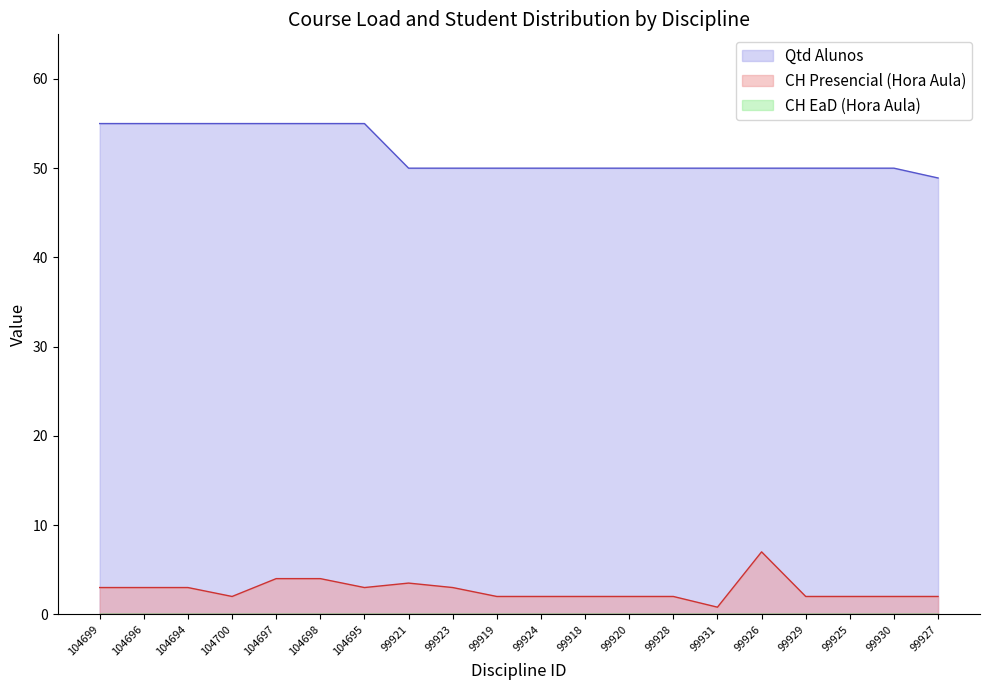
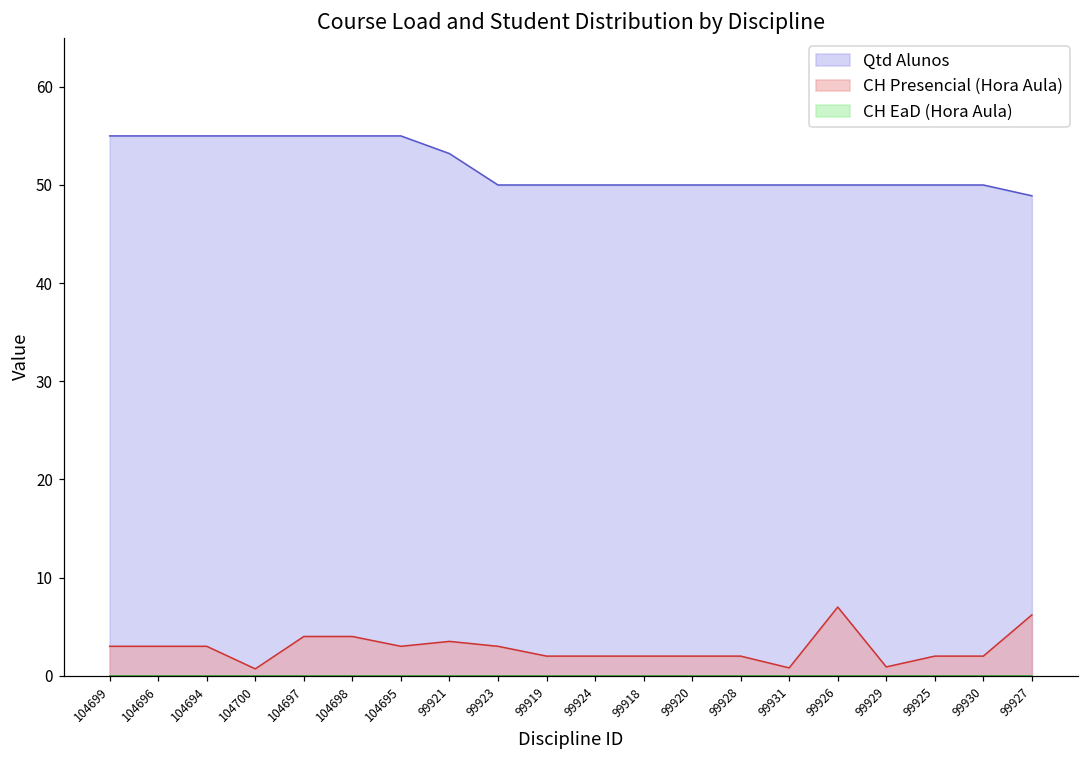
CH Presencial (Hora Aula), 104700: 2 -> 1
Qtd Alunos, 99921: 50 -> 53
CH Presencial (Hora Aula), 99929: 2 -> 1
CH Presencial (Hora Aula), 99927: 2 -> 6
